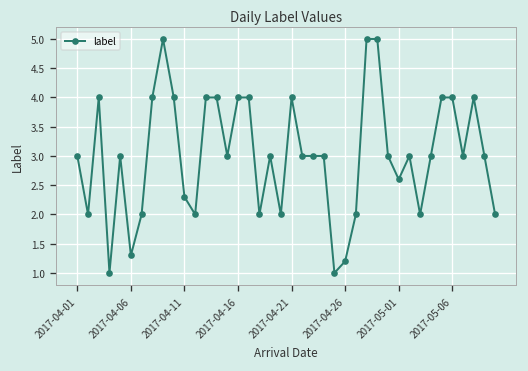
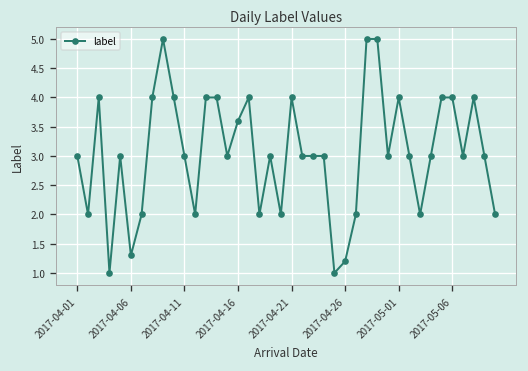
2017-04-11: 2.3 -> 3.0
2017-04-16: 4.0 -> 3.6
2017-05-01: 2.6 -> 4.0
